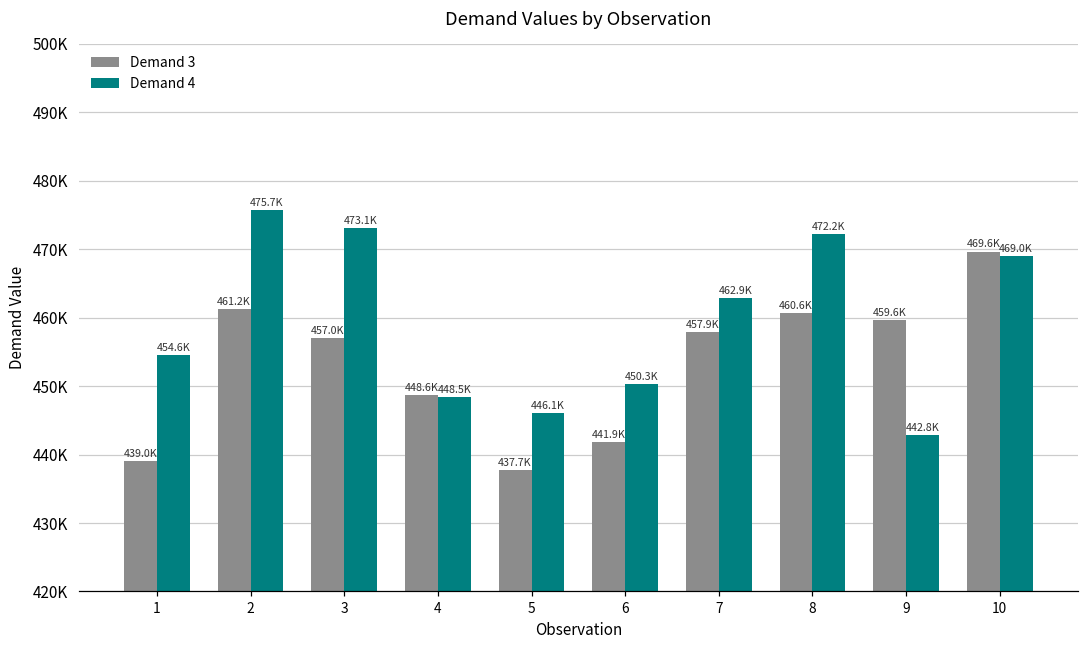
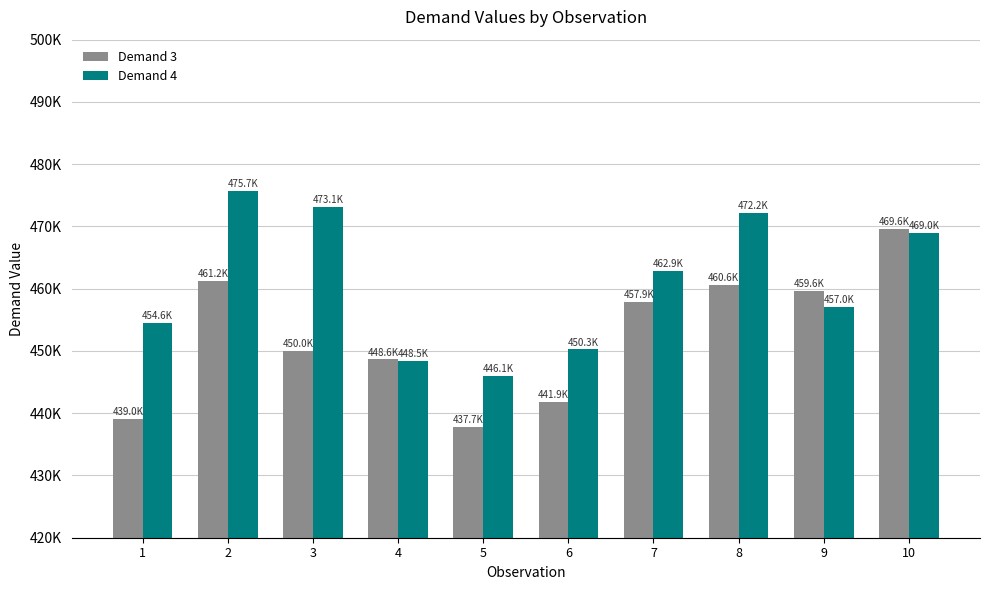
Demand 3, 3: 457.0K -> 450.0K
Demand 4, 9: 442.8K -> 457.0K
